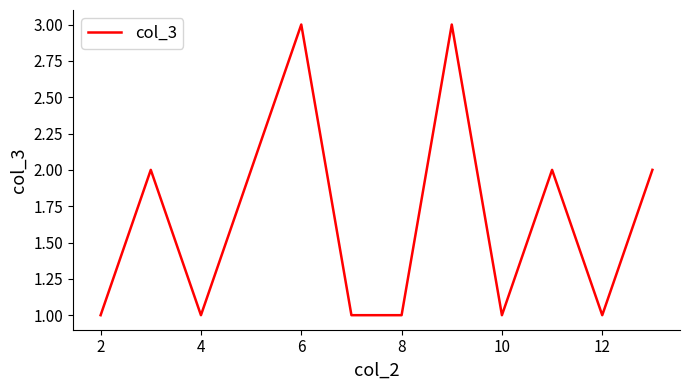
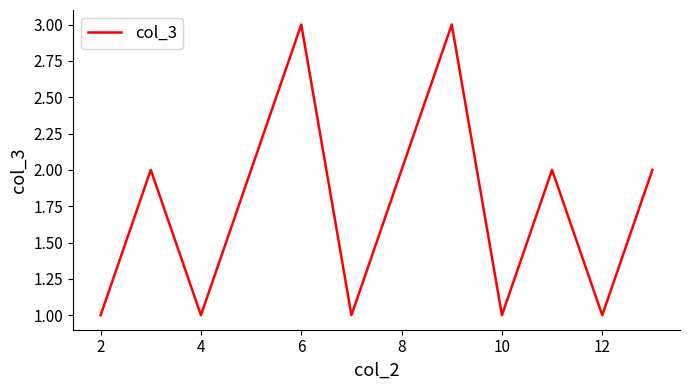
8: 1 -> 2
